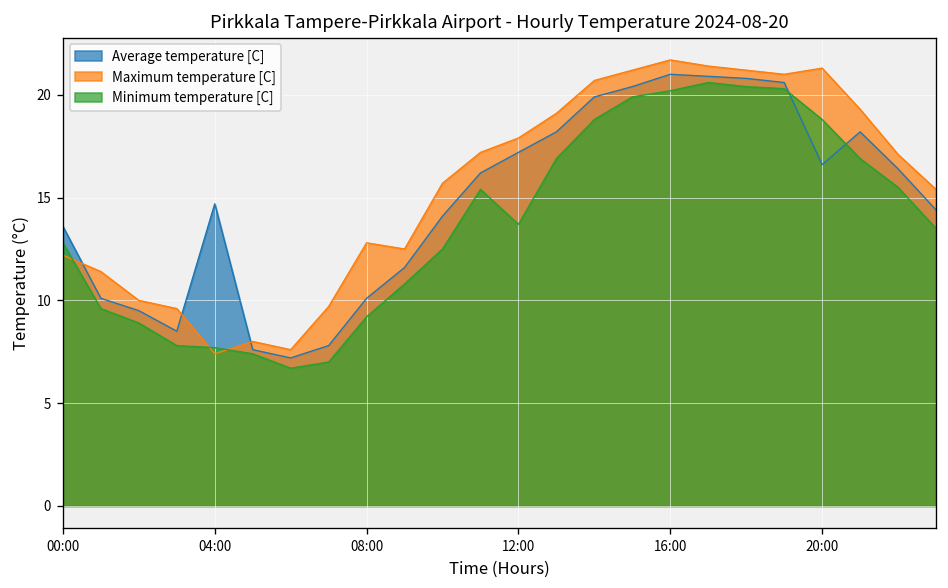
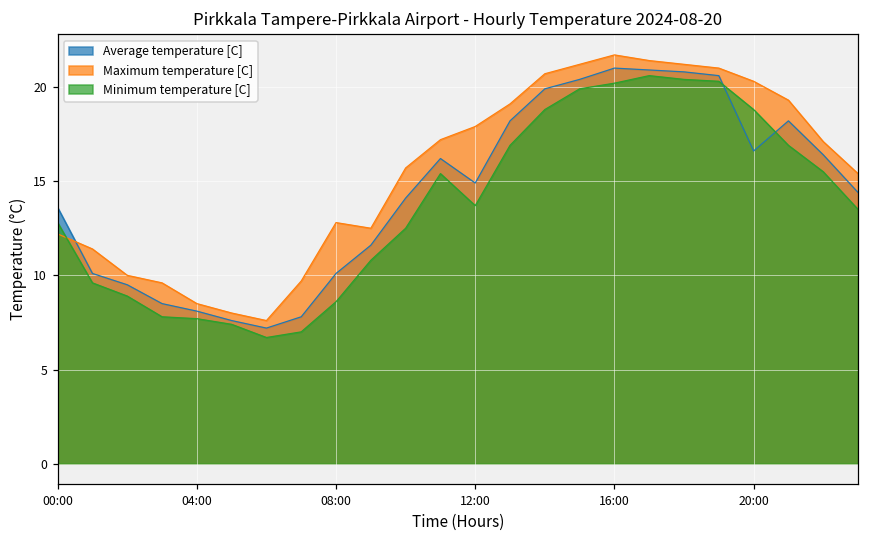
Average temperature [C], 04:00: 14.7 -> 8.1
Maximum temperature [C], 04:00: 7.4 -> 8.5
Minimum temperature [C], 08:00: 9.2 -> 8.6
Average temperature [C], 12:00: 17.2 -> 14.9
Maximum temperature [C], 20:00: 21.3 -> 20.3
